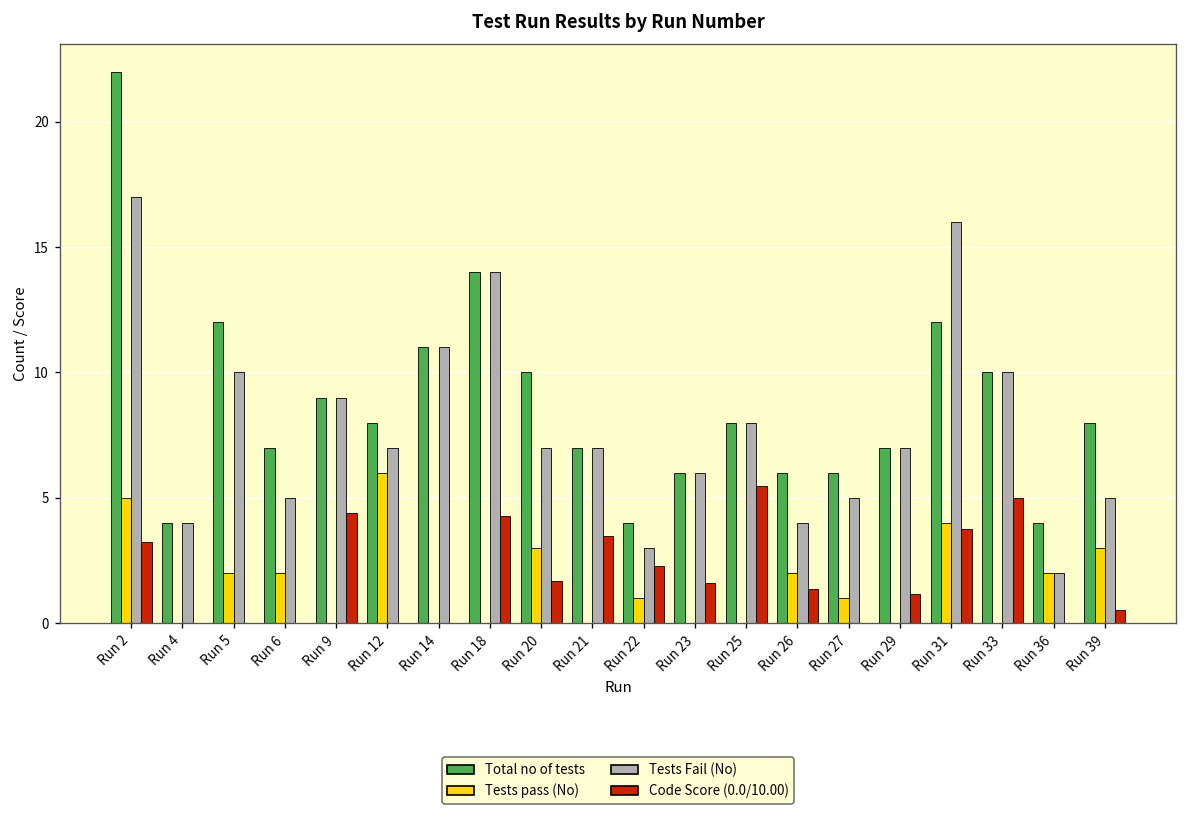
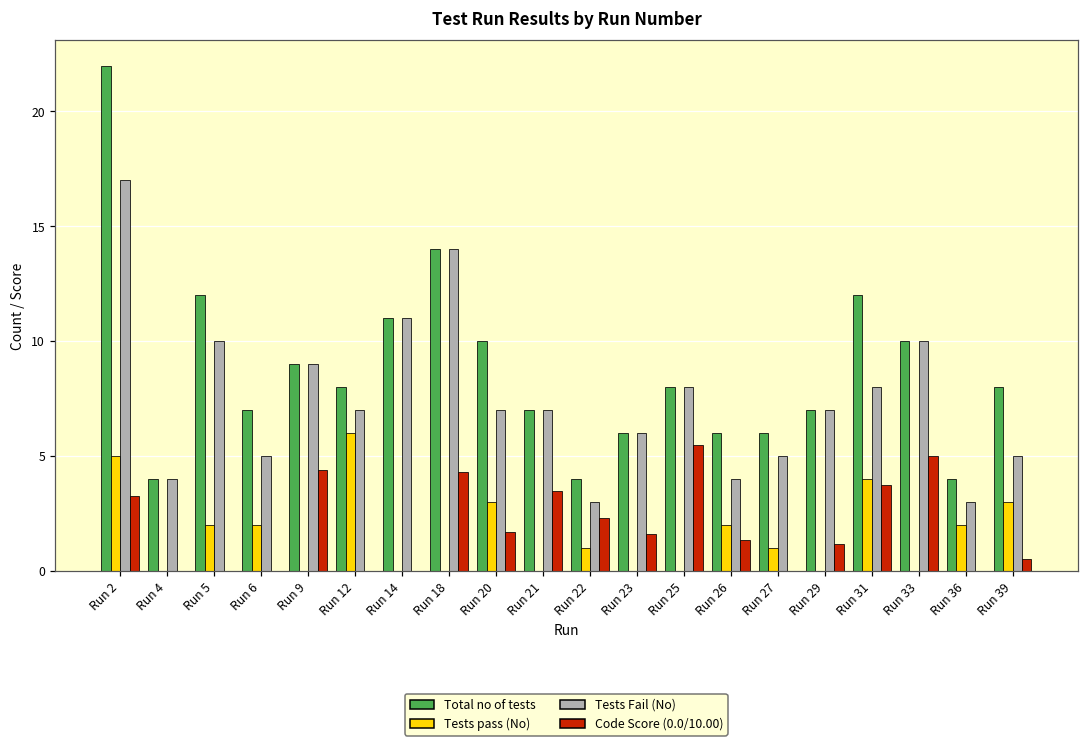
Tests Fail (No), Run 31: 16 -> 8
Tests Fail (No), Run 36: 2 -> 3
